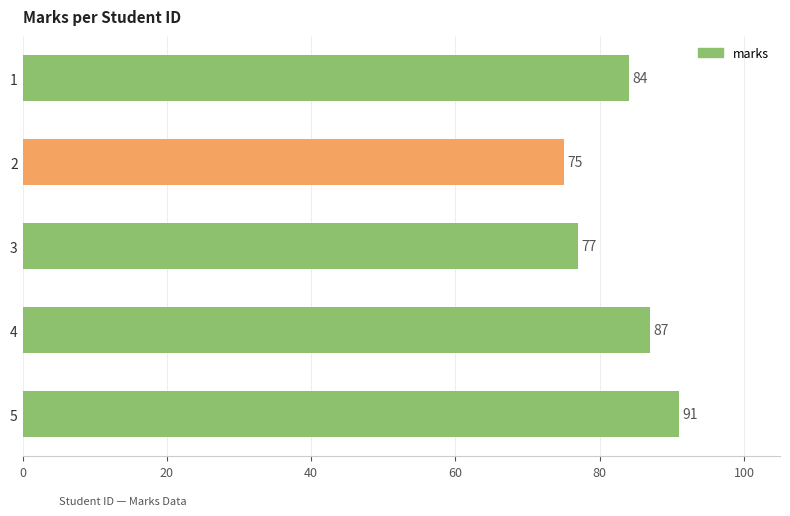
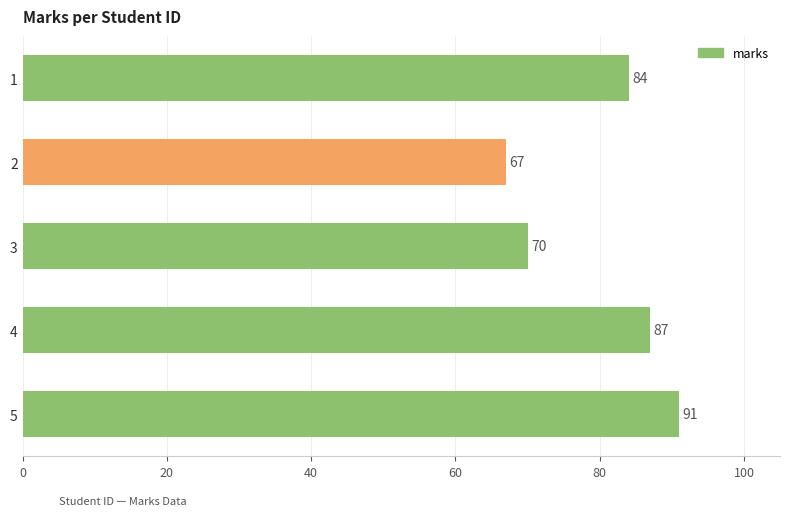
2: 75 -> 67
3: 77 -> 70
